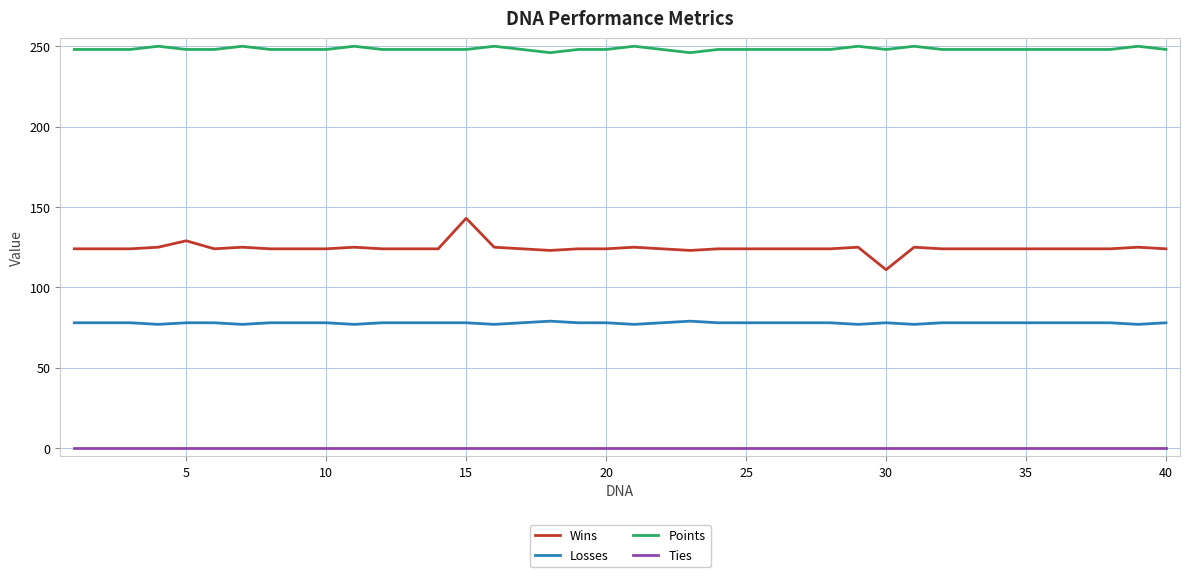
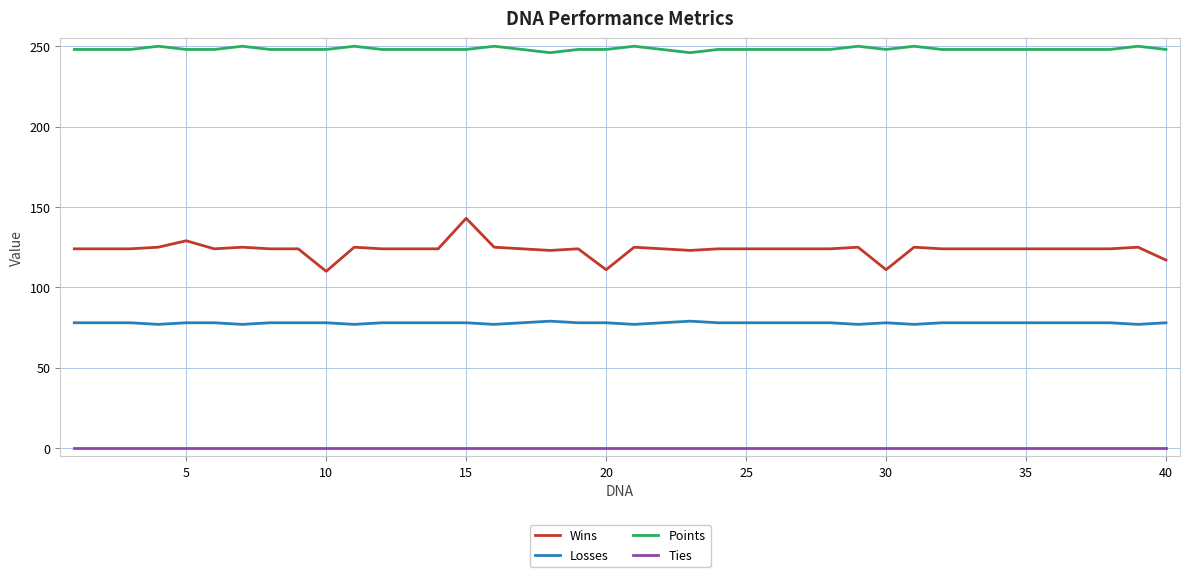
Wins, 10: 124 -> 110
Wins, 20: 124 -> 111
Wins, 40: 124 -> 117
